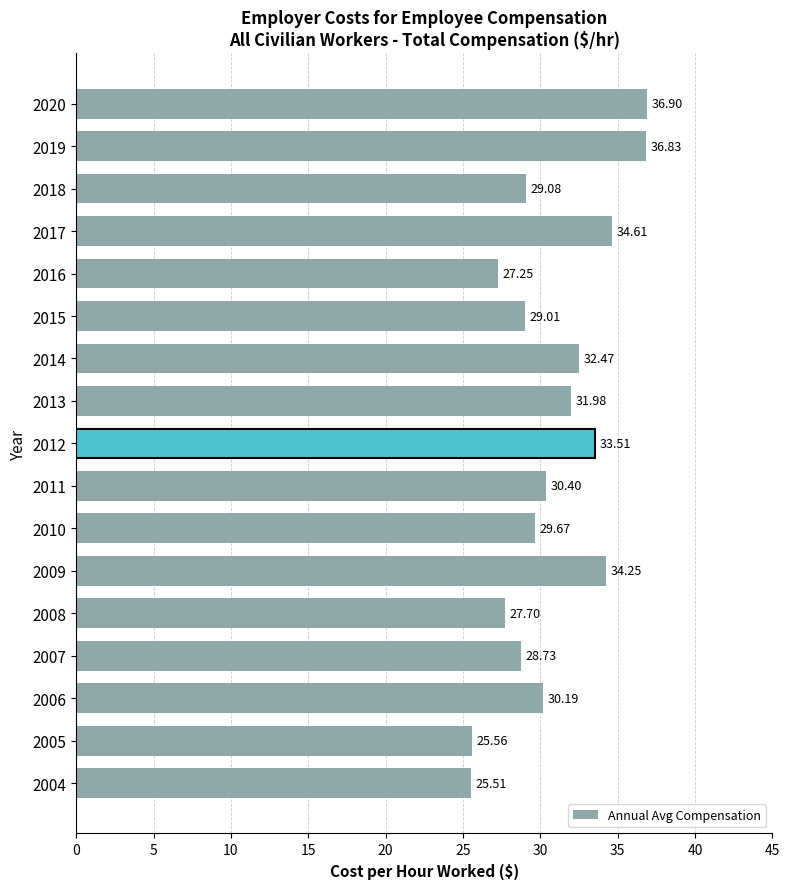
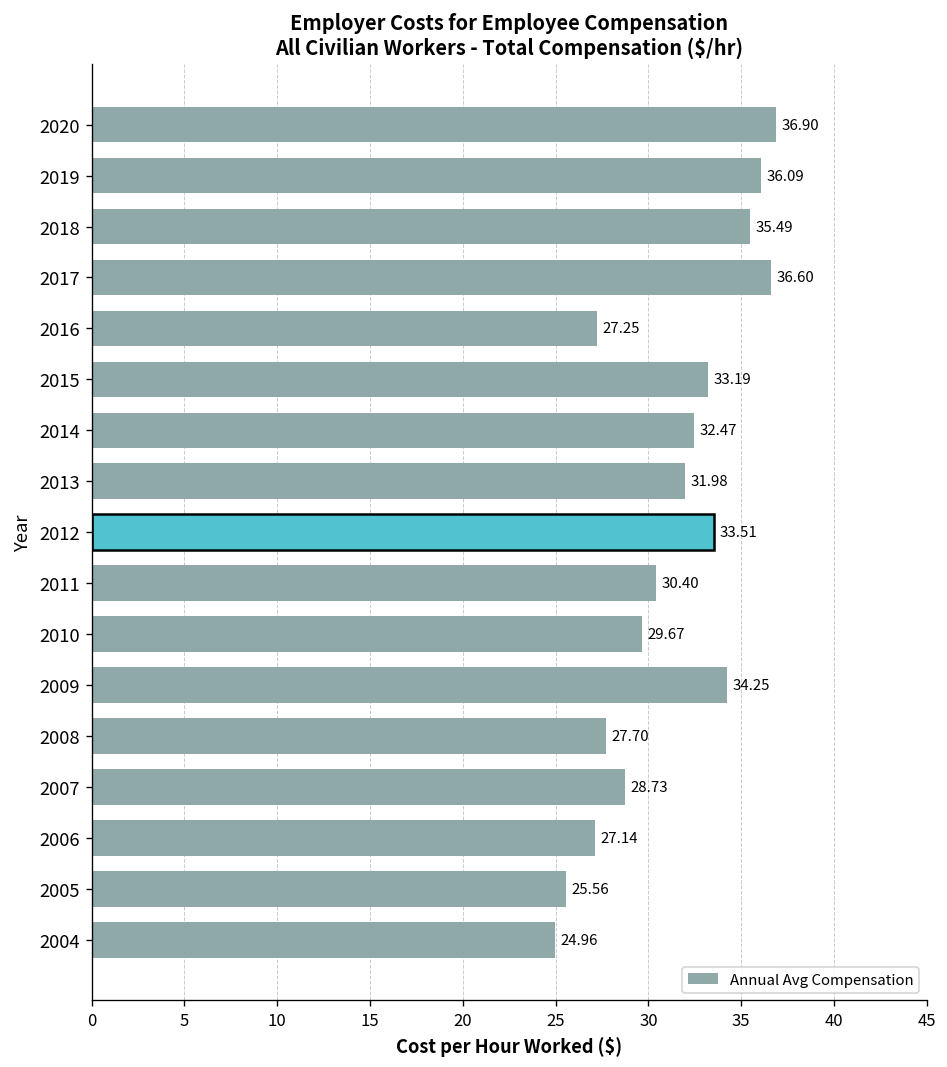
2019: 36.83 -> 36.09
2018: 29.08 -> 35.49
2017: 34.61 -> 36.60
2015: 29.01 -> 33.19
2006: 30.19 -> 27.14
2004: 25.51 -> 24.96
